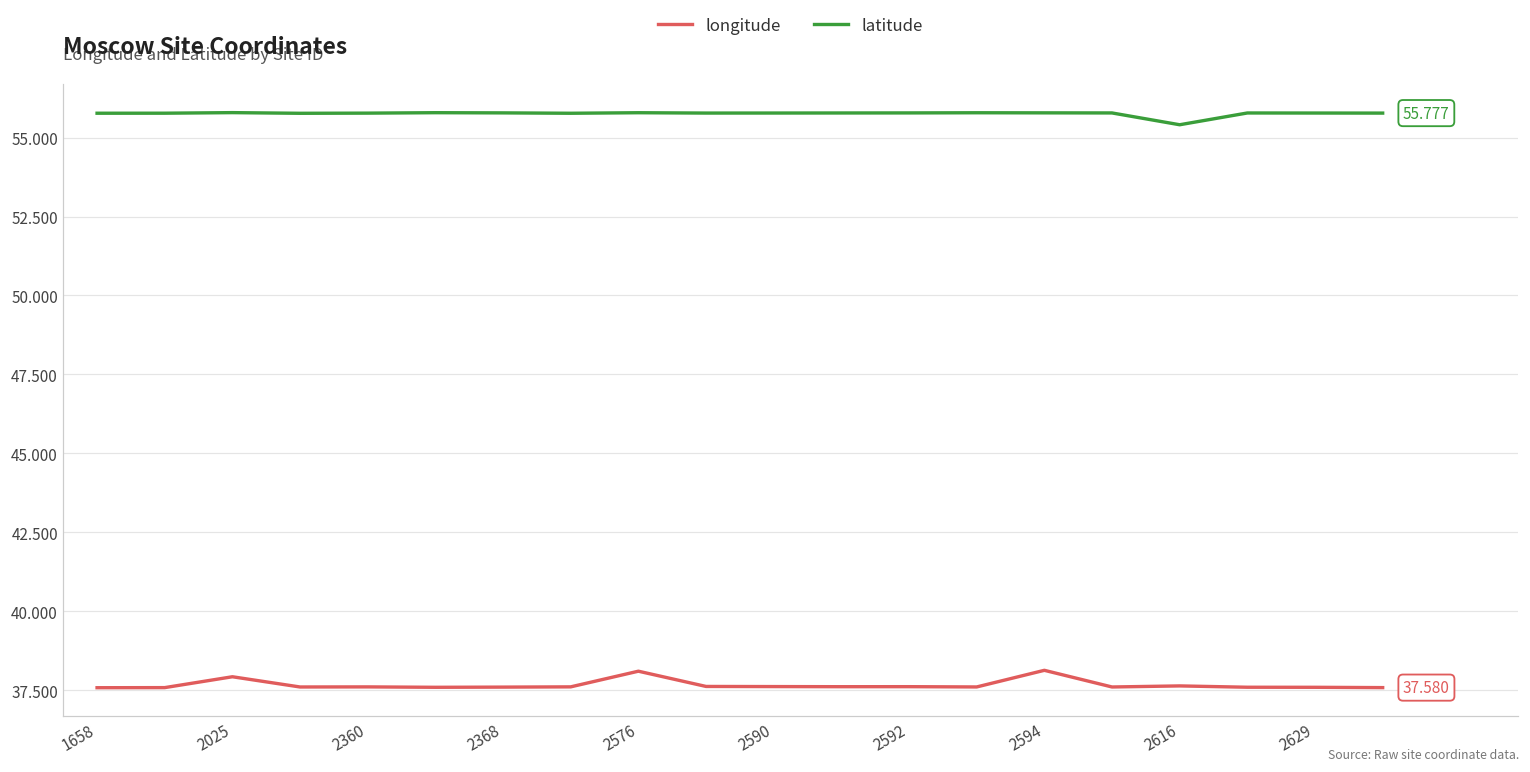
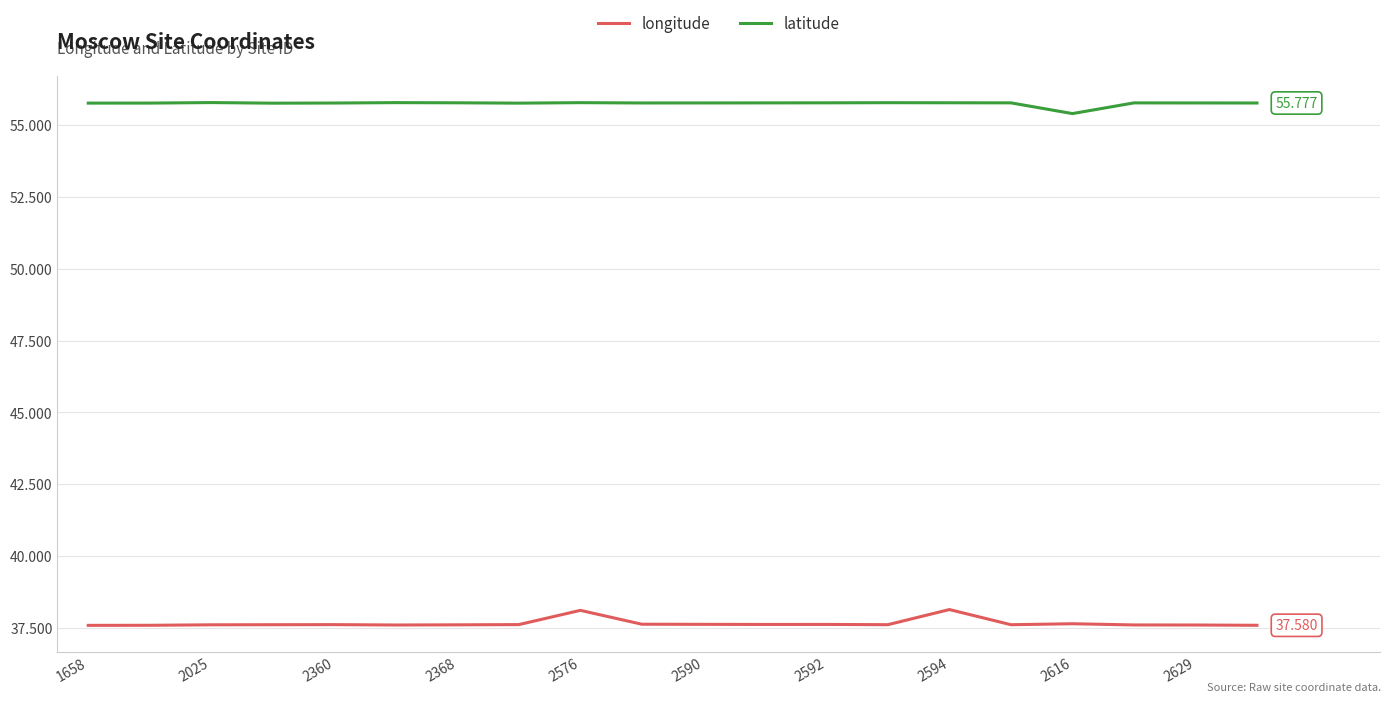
longitude, 2025: 37.9 -> 37.6
